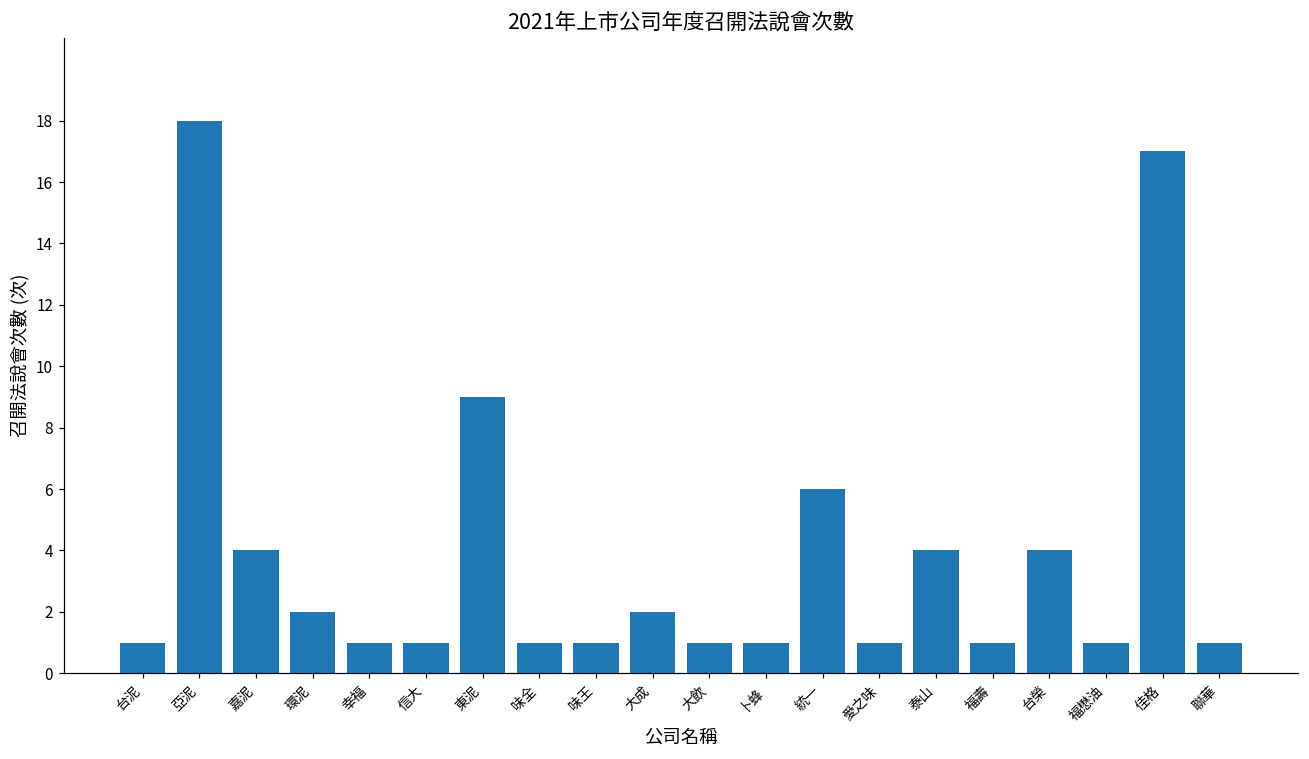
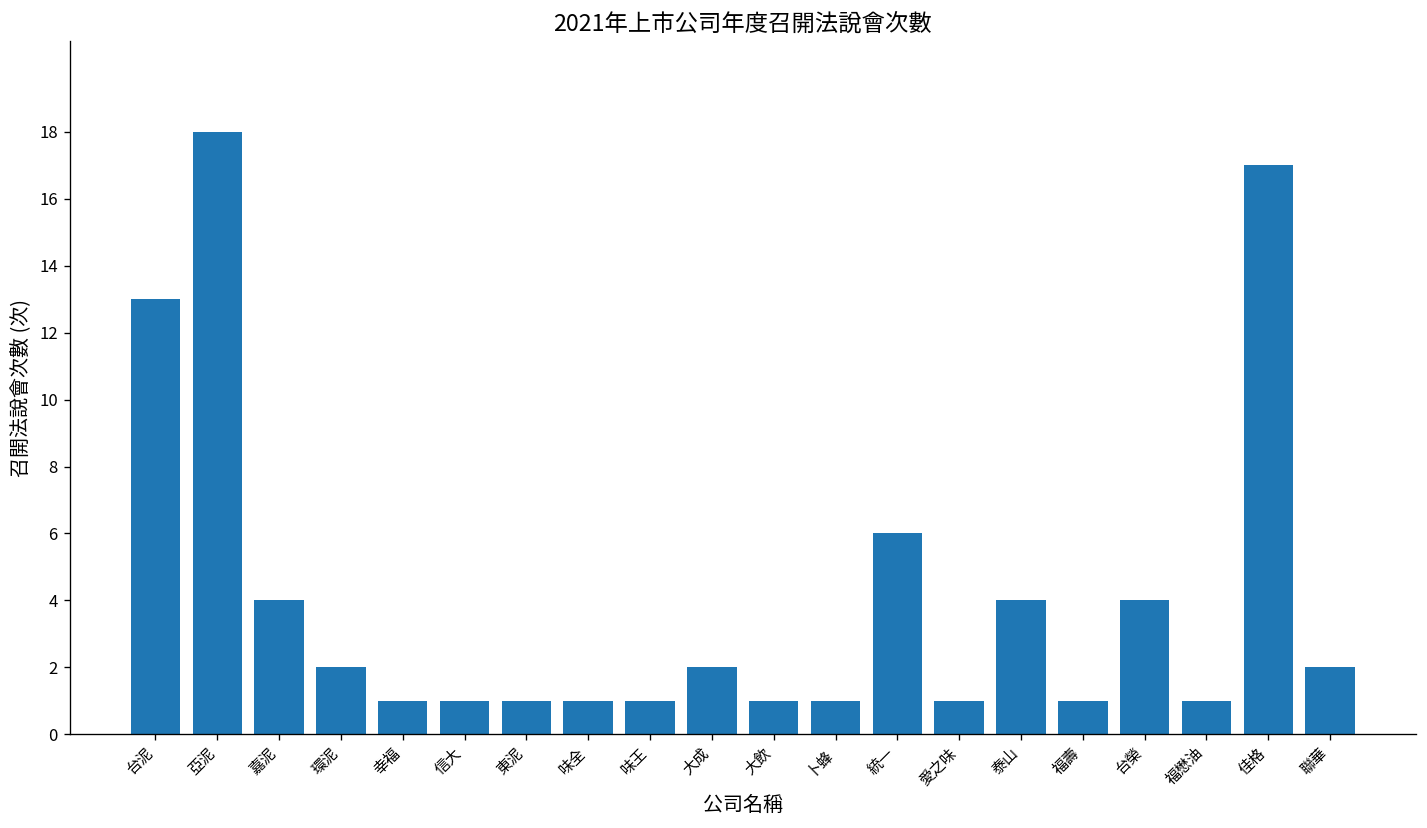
台泥: 1 -> 13
東泥: 9 -> 1
聯華: 1 -> 2
